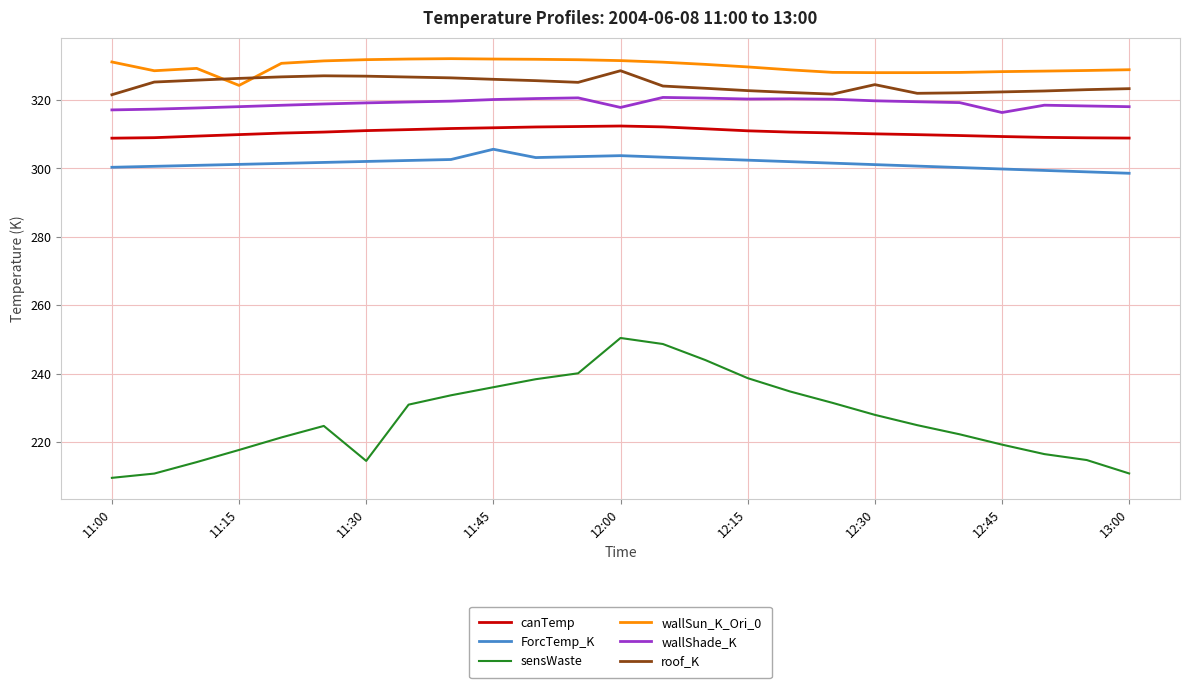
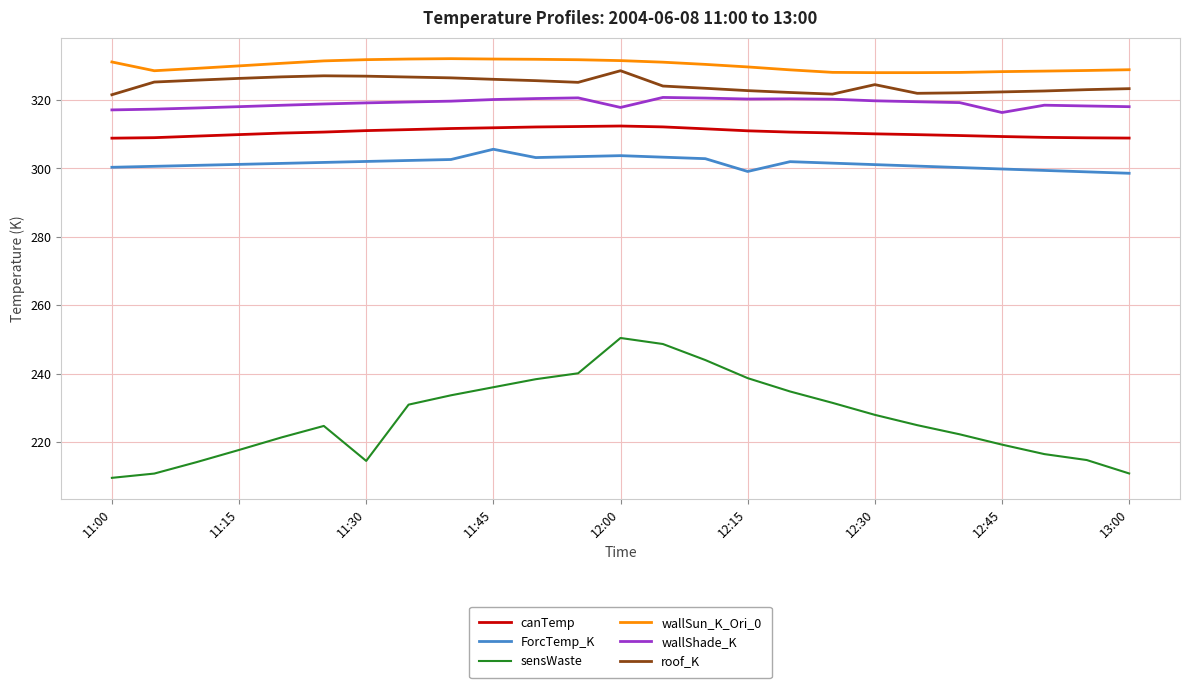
wallSun_K_Ori_0, 11:15: 324 -> 330
ForcTemp_K, 12:15: 302 -> 299
